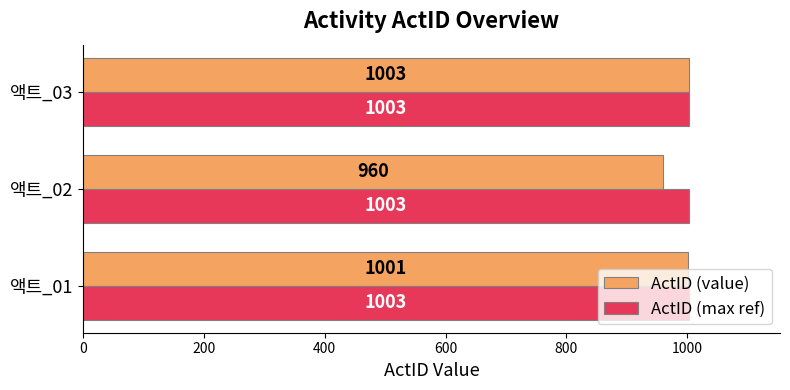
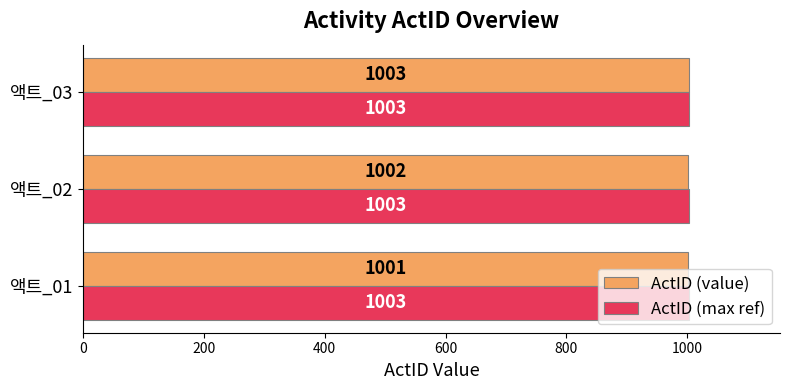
ActID (value), 액트_02: 960 -> 1002
